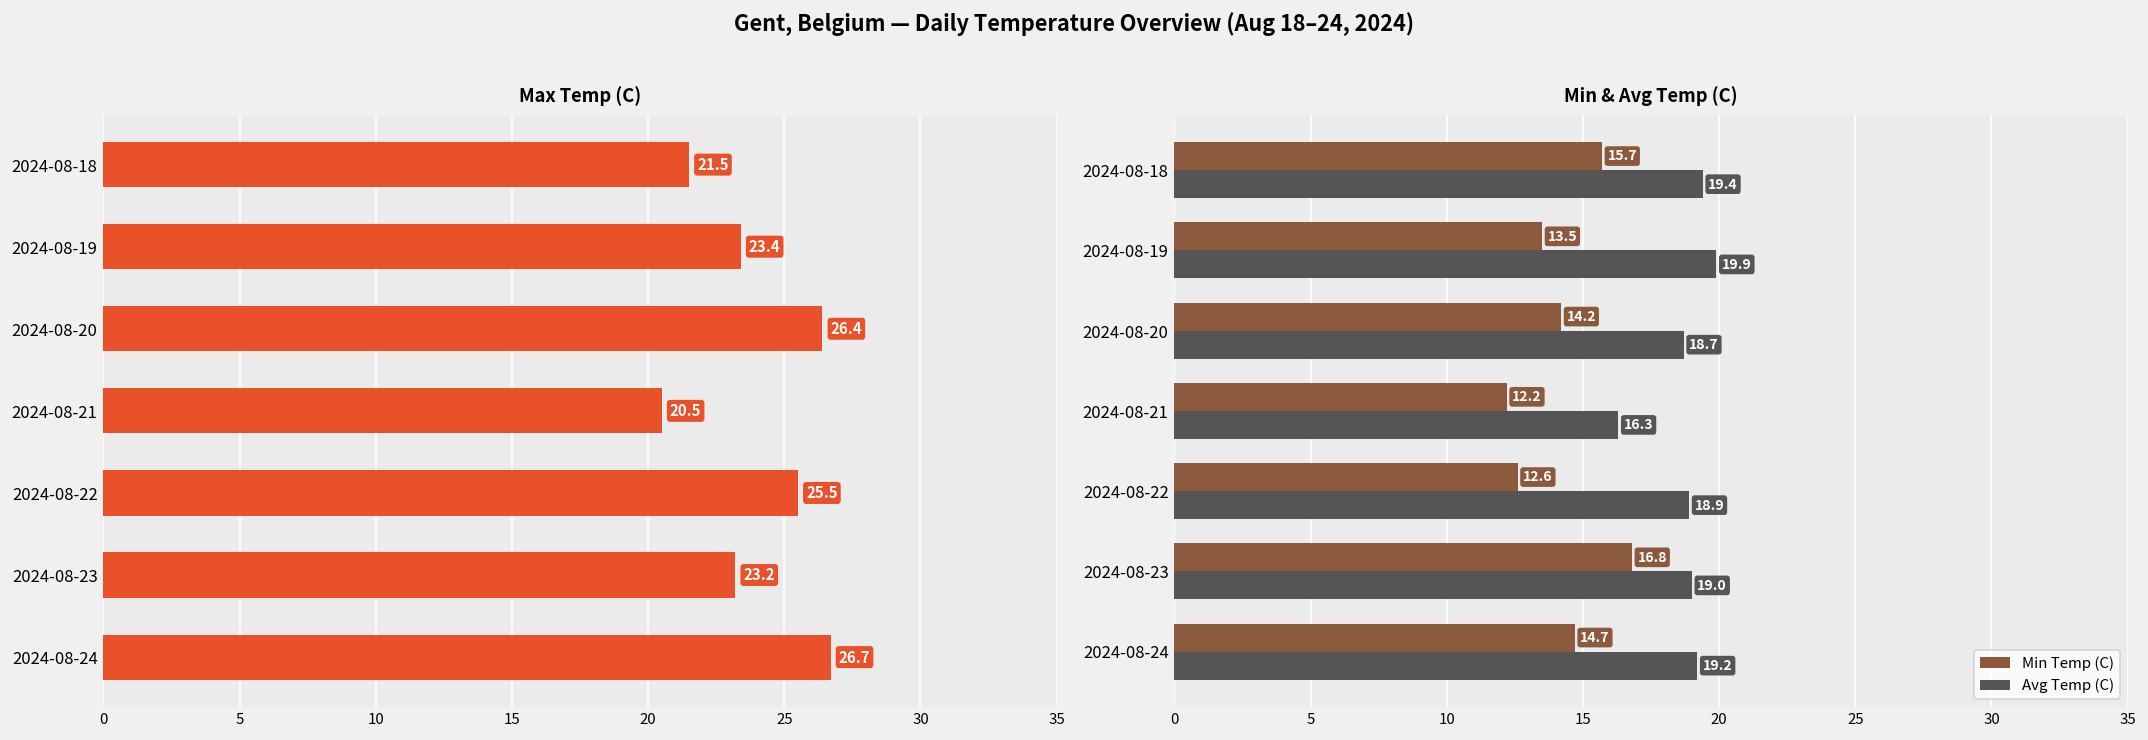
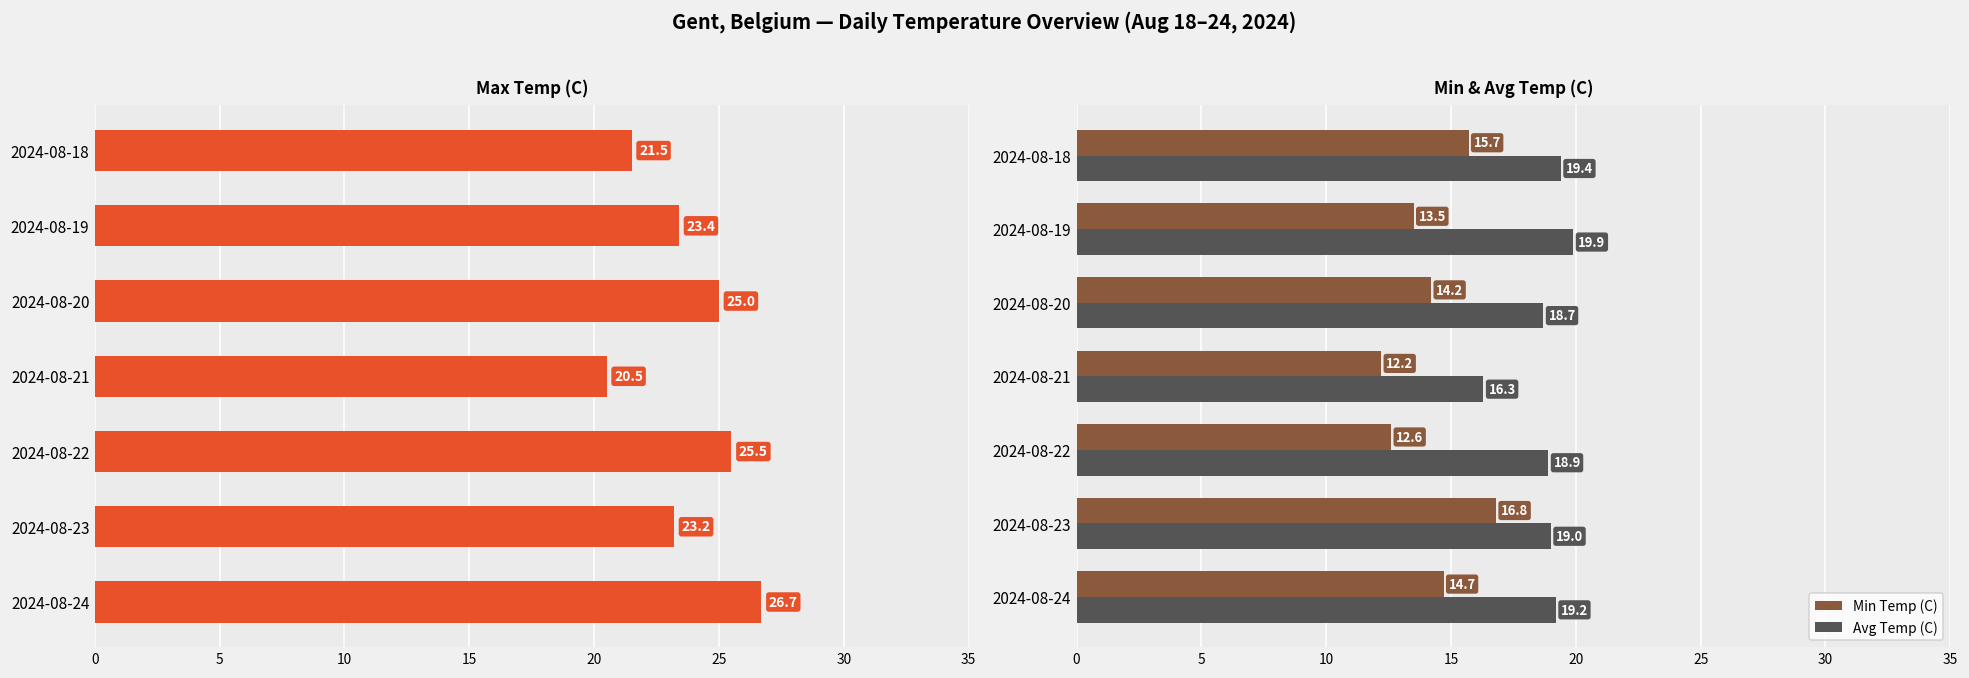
Max Temp (C), 2024-08-20: 26.4 -> 25.0
